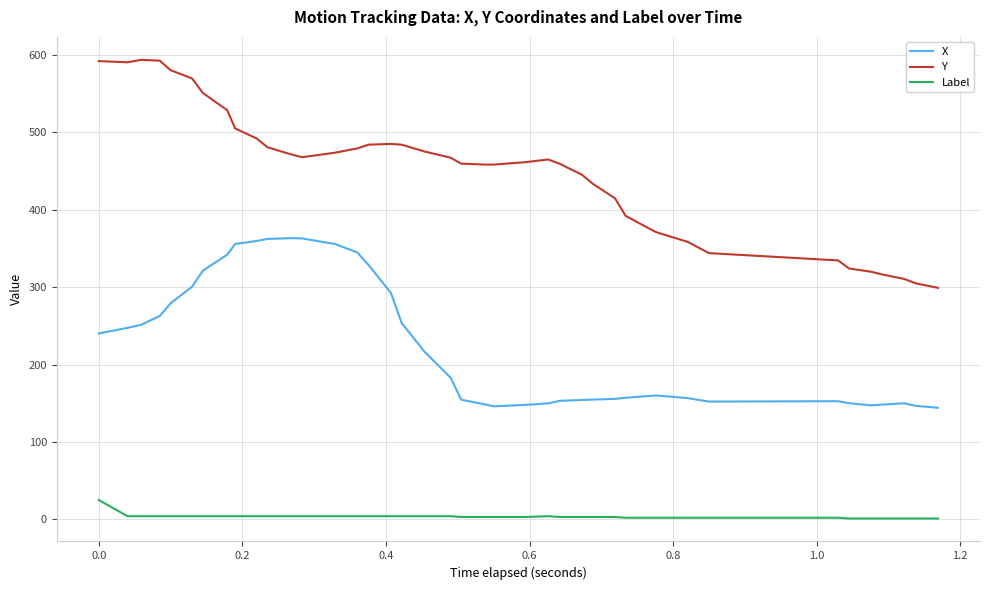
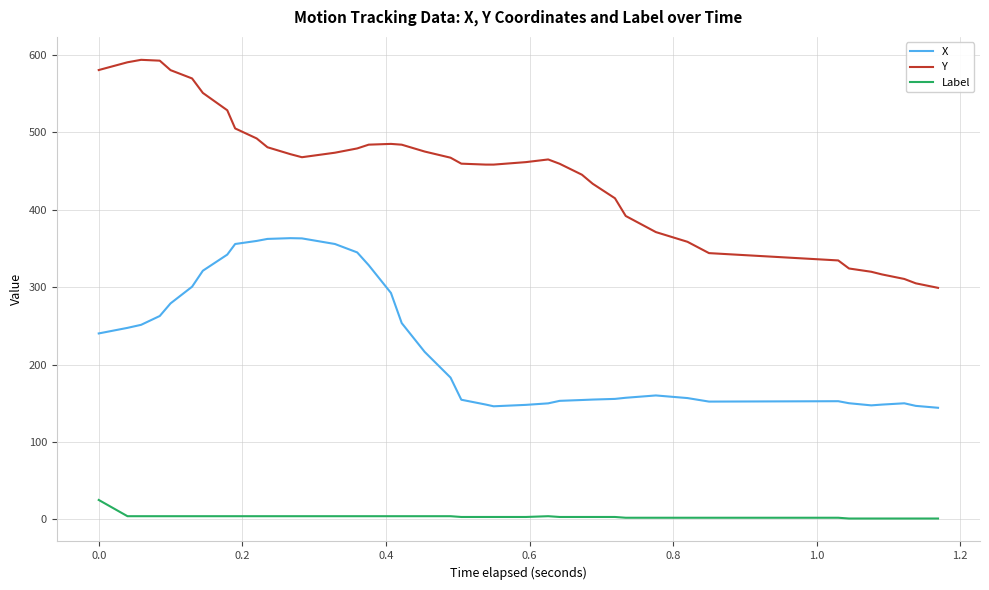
Y, 0.0: 590 -> 580
